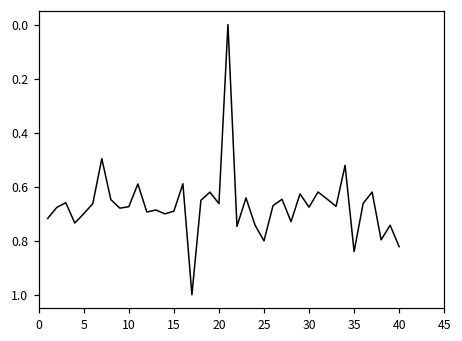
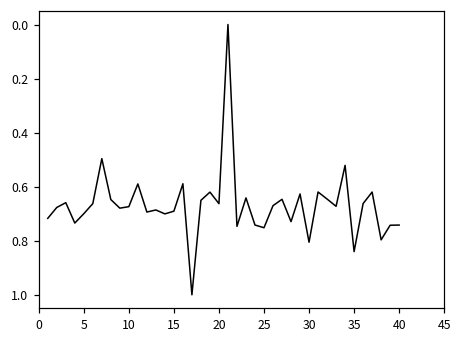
25: 0.80 -> 0.75
30: 0.68 -> 0.81
40: 0.82 -> 0.74
